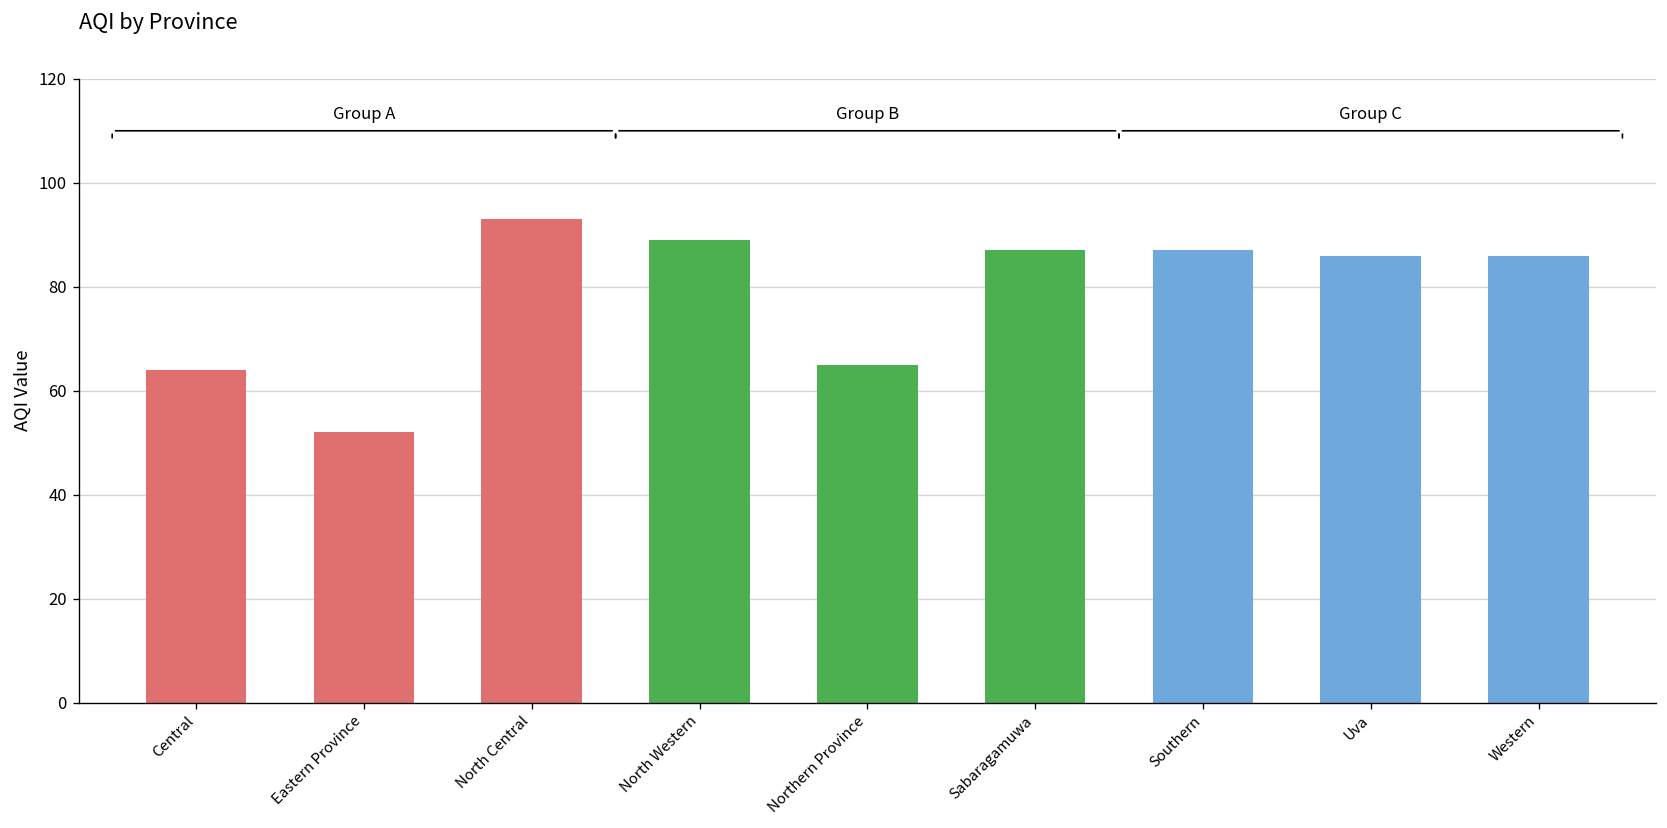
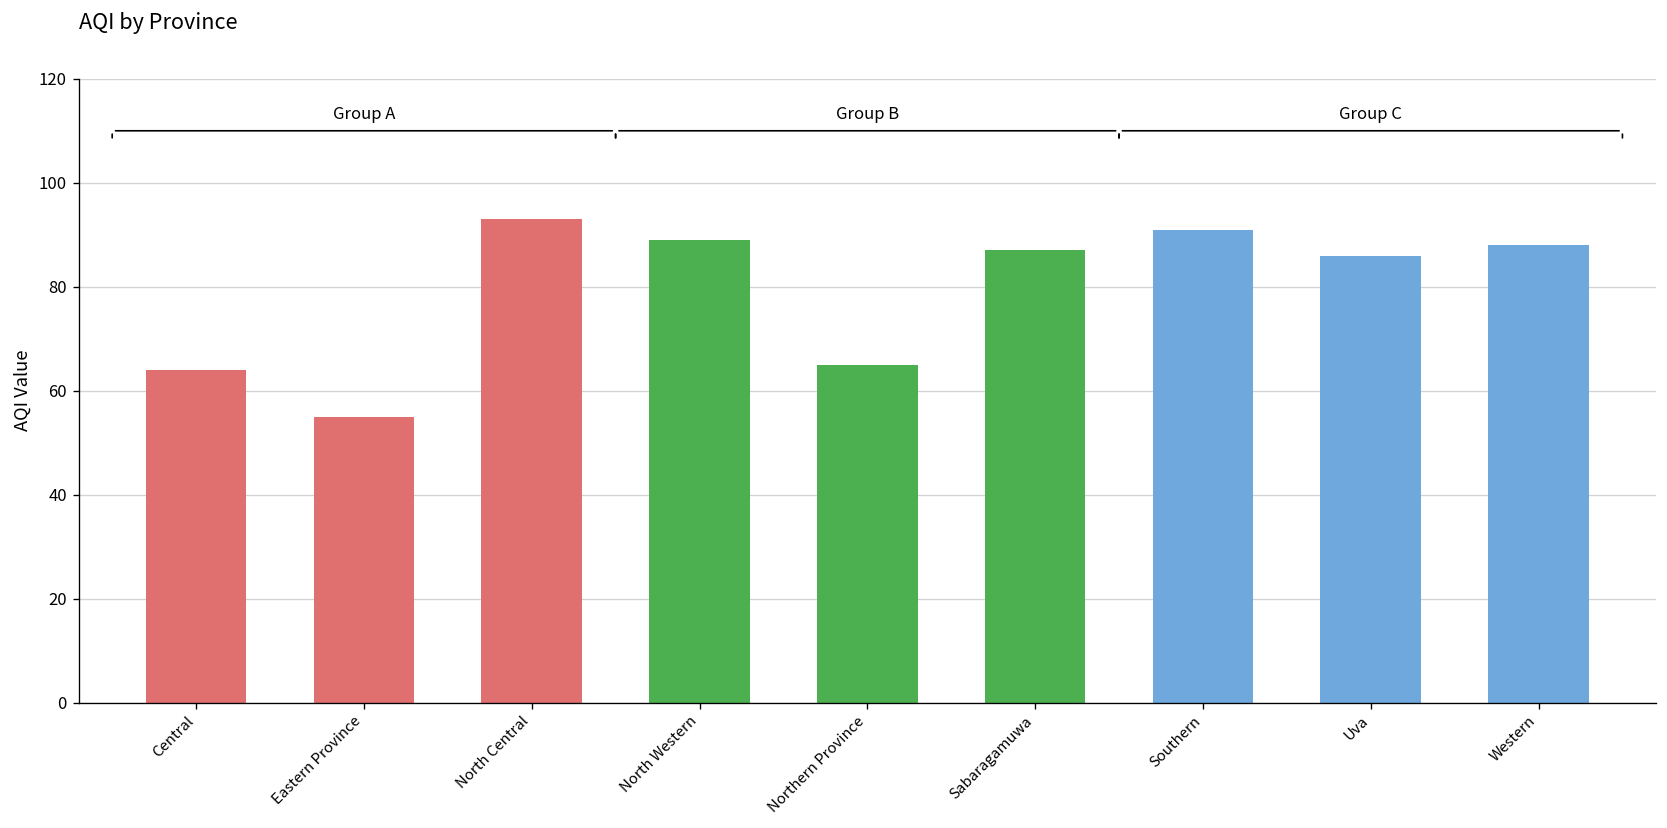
Eastern Province: 52 -> 55
Southern: 87 -> 91
Western: 86 -> 88
